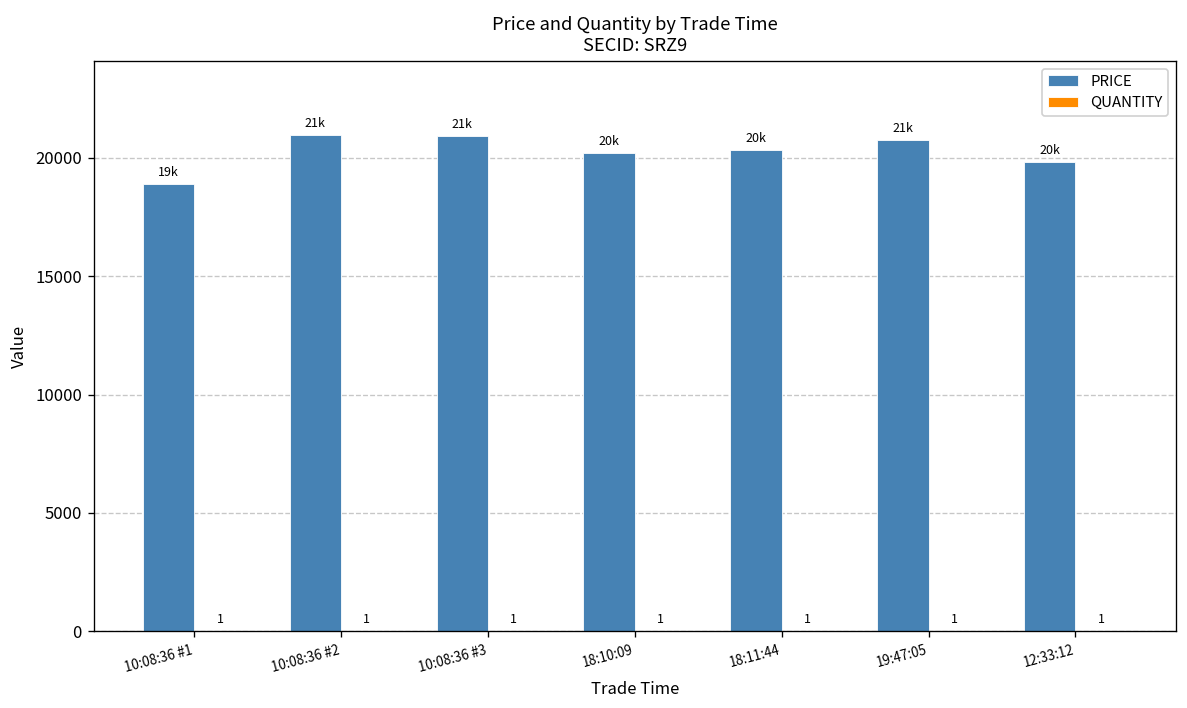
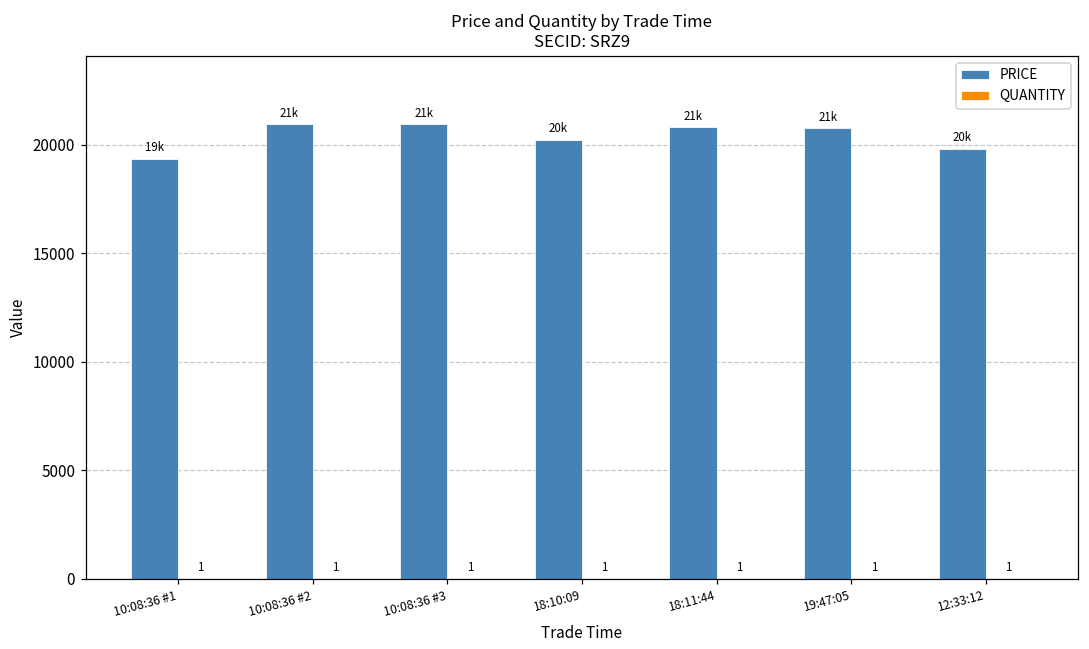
PRICE, 10:08:36 #1: 18900 -> 19300
PRICE, 18:11:44: 20k -> 21k
